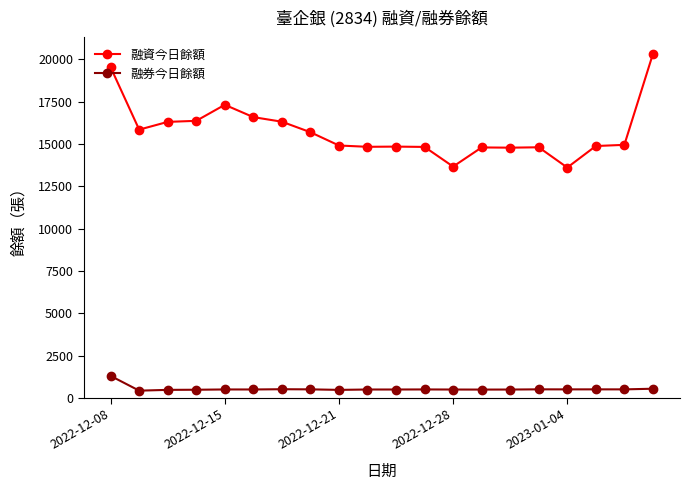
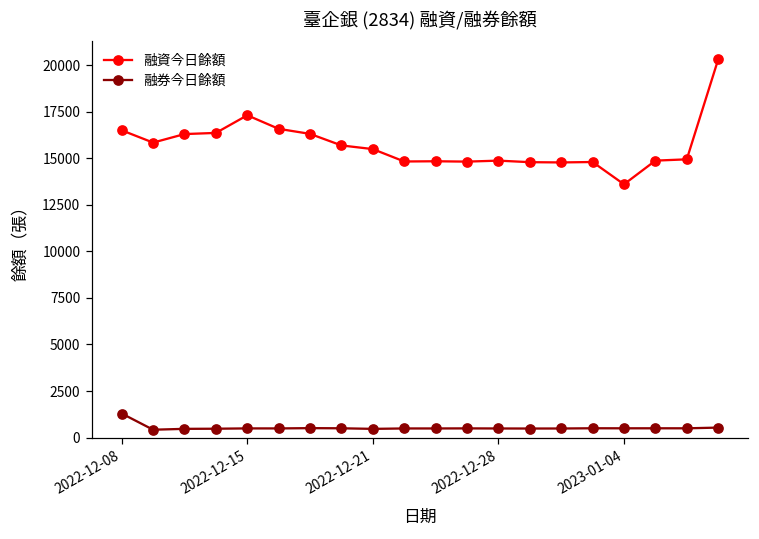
融資今日餘額, 2022-12-08: 19500 -> 16500
融資今日餘額, 2022-12-21: 14900 -> 15500
融資今日餘額, 2022-12-28: 13700 -> 14900
